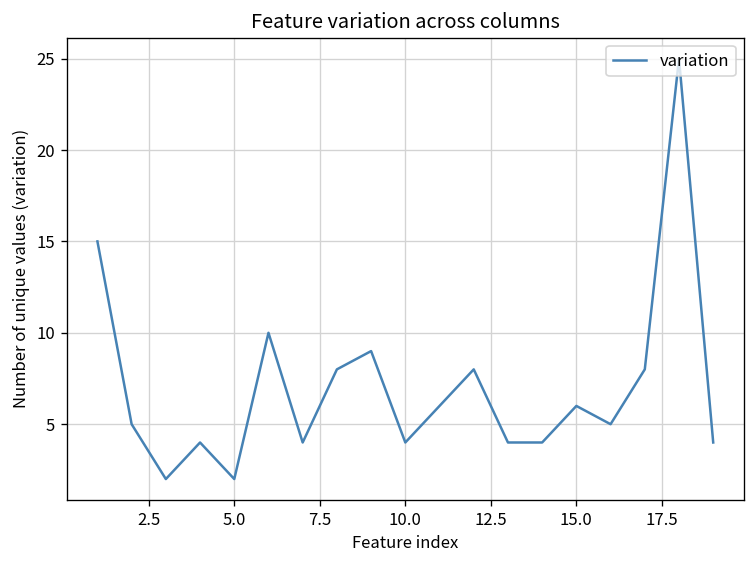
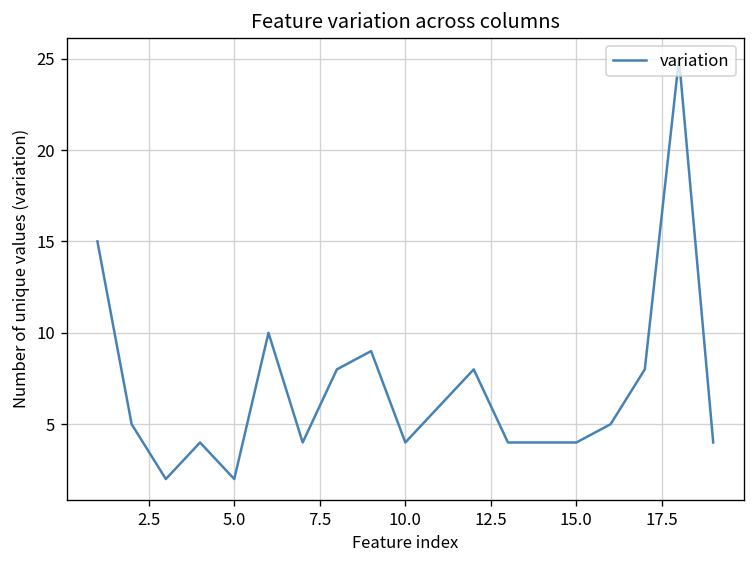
15.0: 6 -> 4
